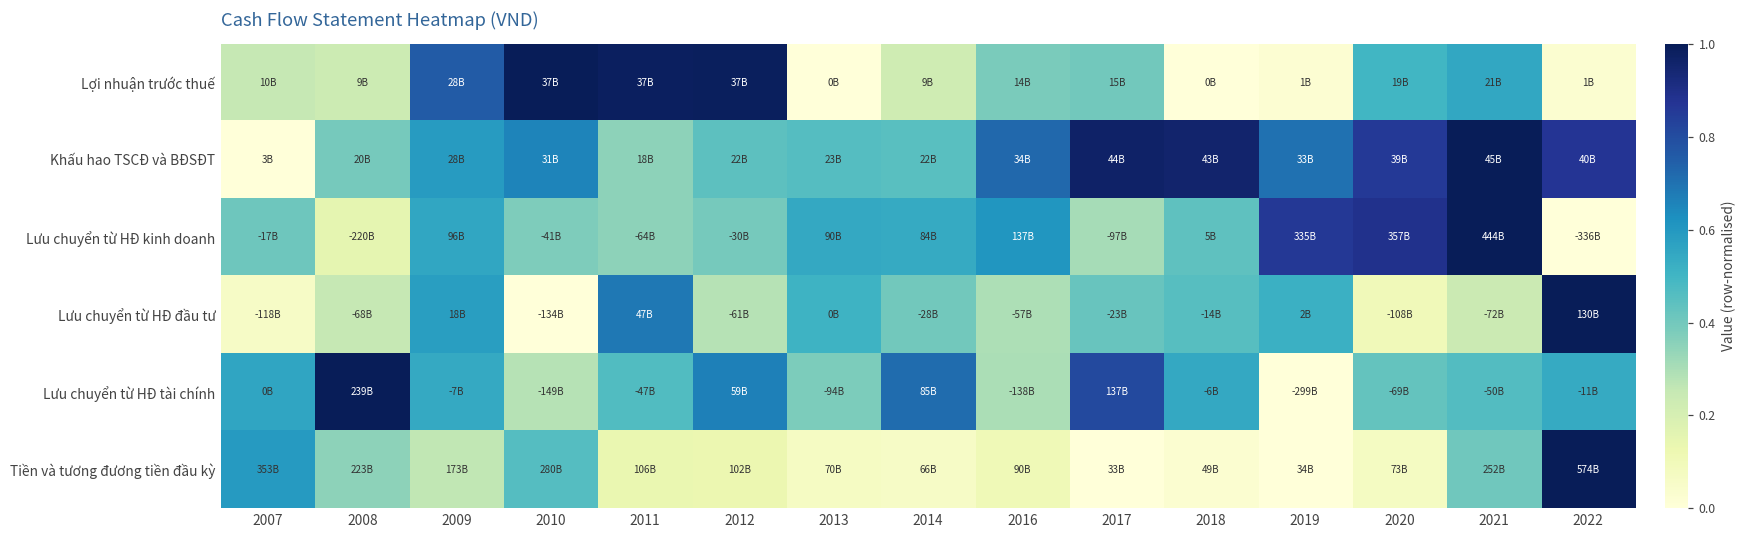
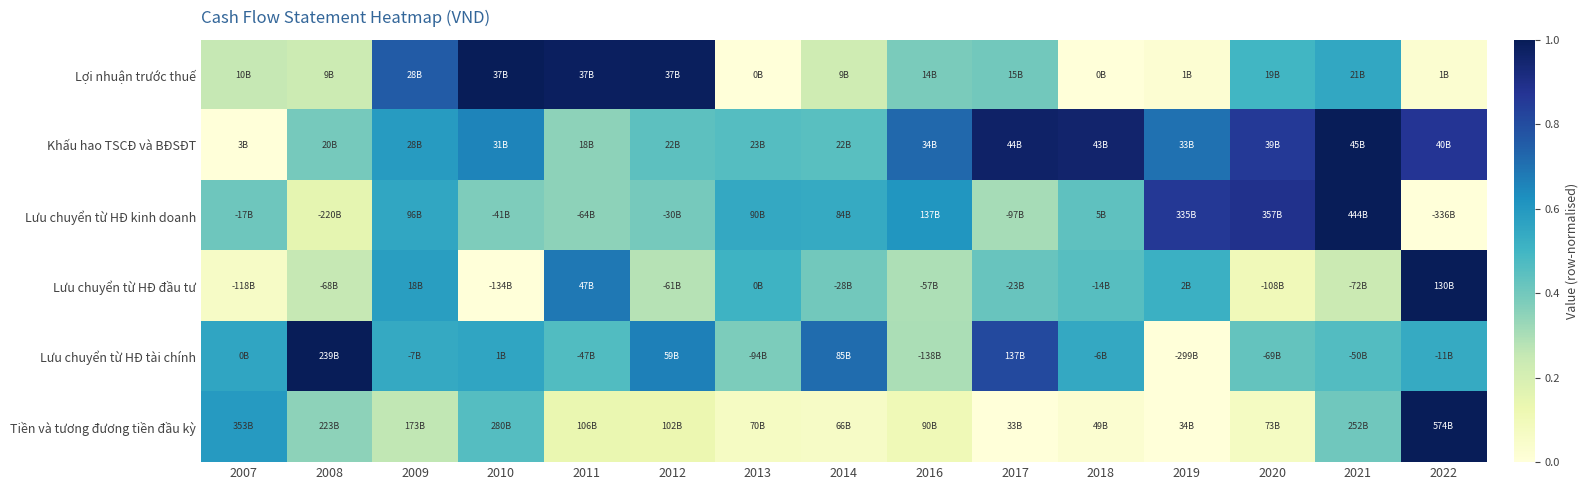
Lưu chuyển từ HĐ tài chính, 2010: -149B -> 1B
